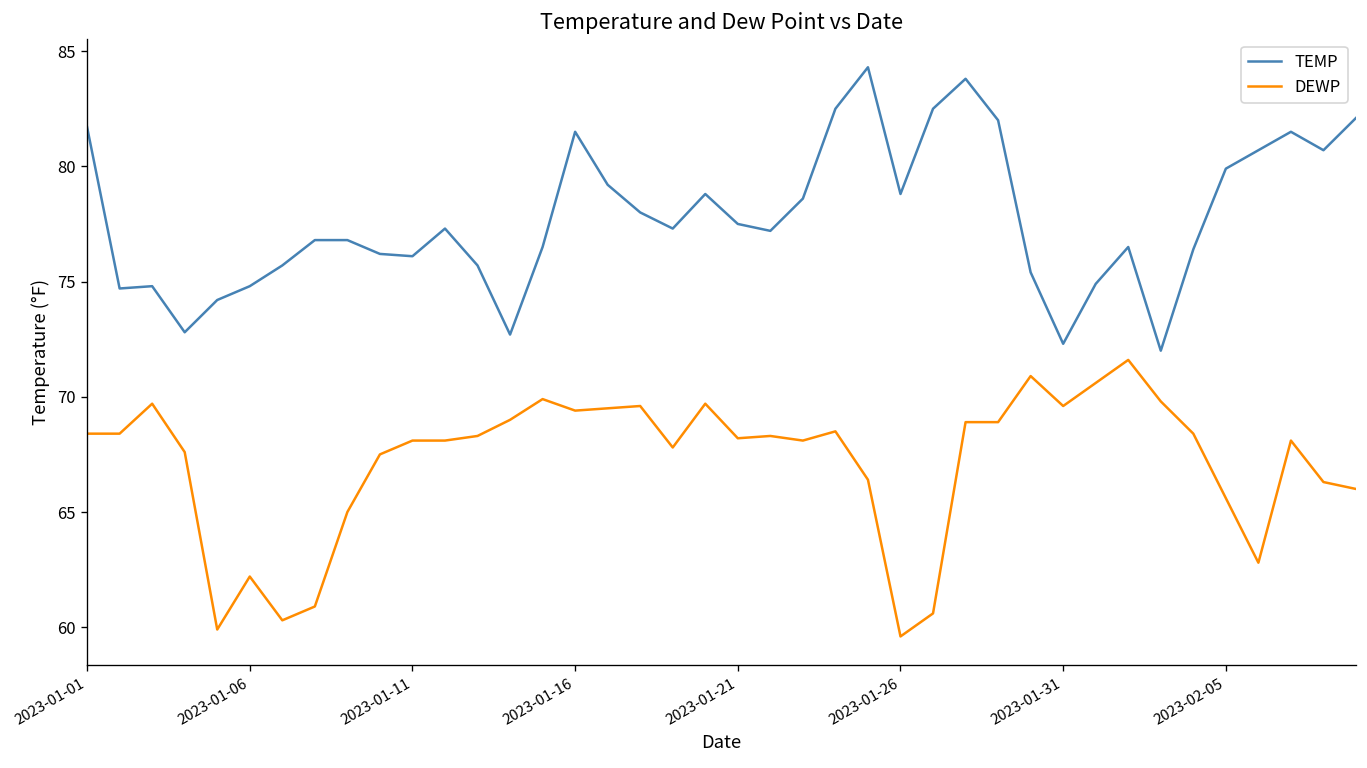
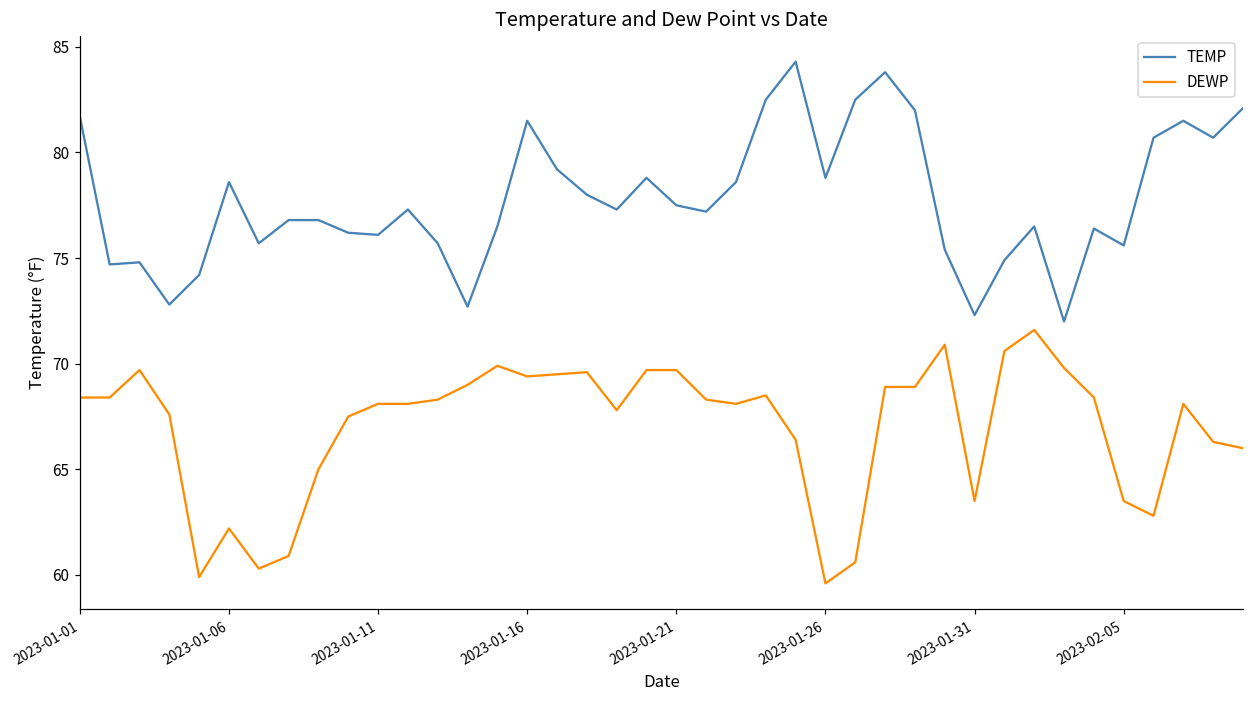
TEMP, 2023-01-06: 74.8 -> 78.6
DEWP, 2023-01-21: 68.2 -> 69.7
DEWP, 2023-01-31: 69.6 -> 63.5
TEMP, 2023-02-05: 79.9 -> 75.6
DEWP, 2023-02-05: 65.6 -> 63.5
